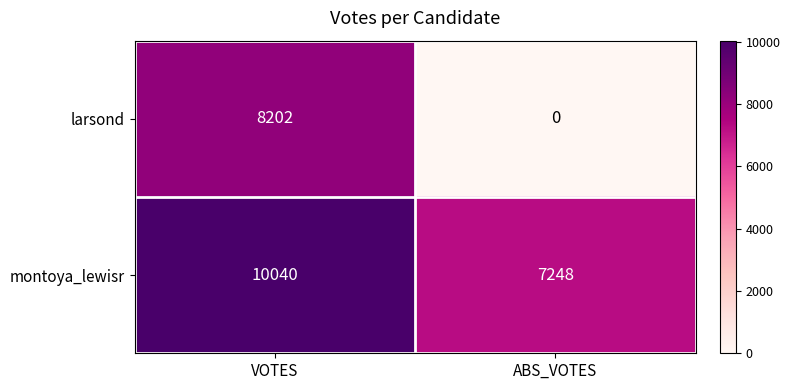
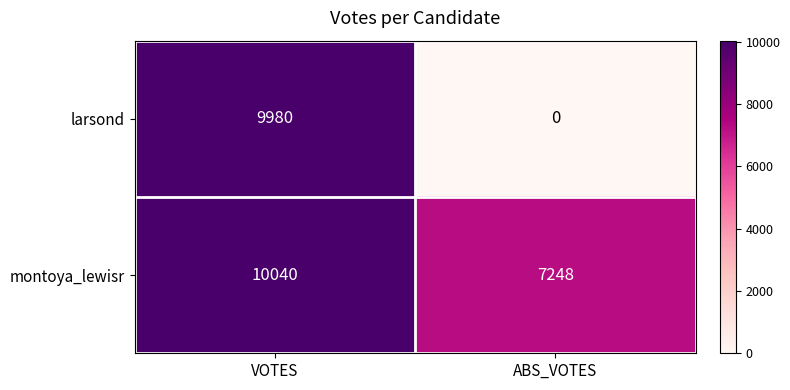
larsond, VOTES: 8202 -> 9980
